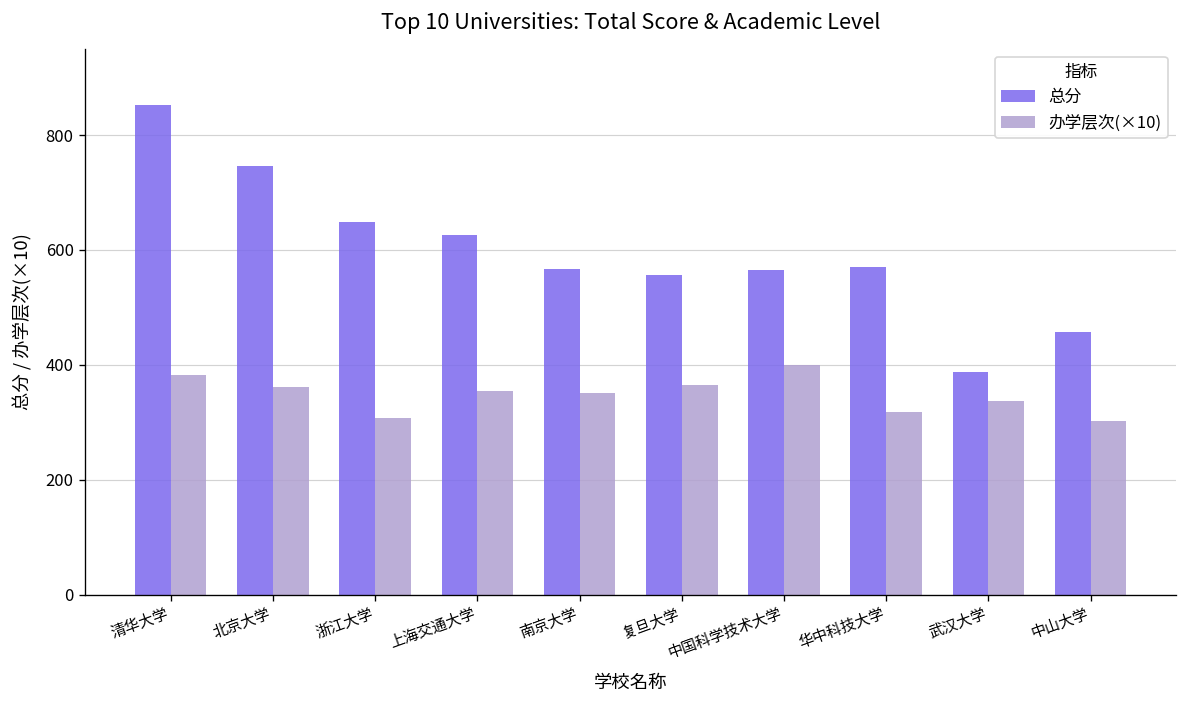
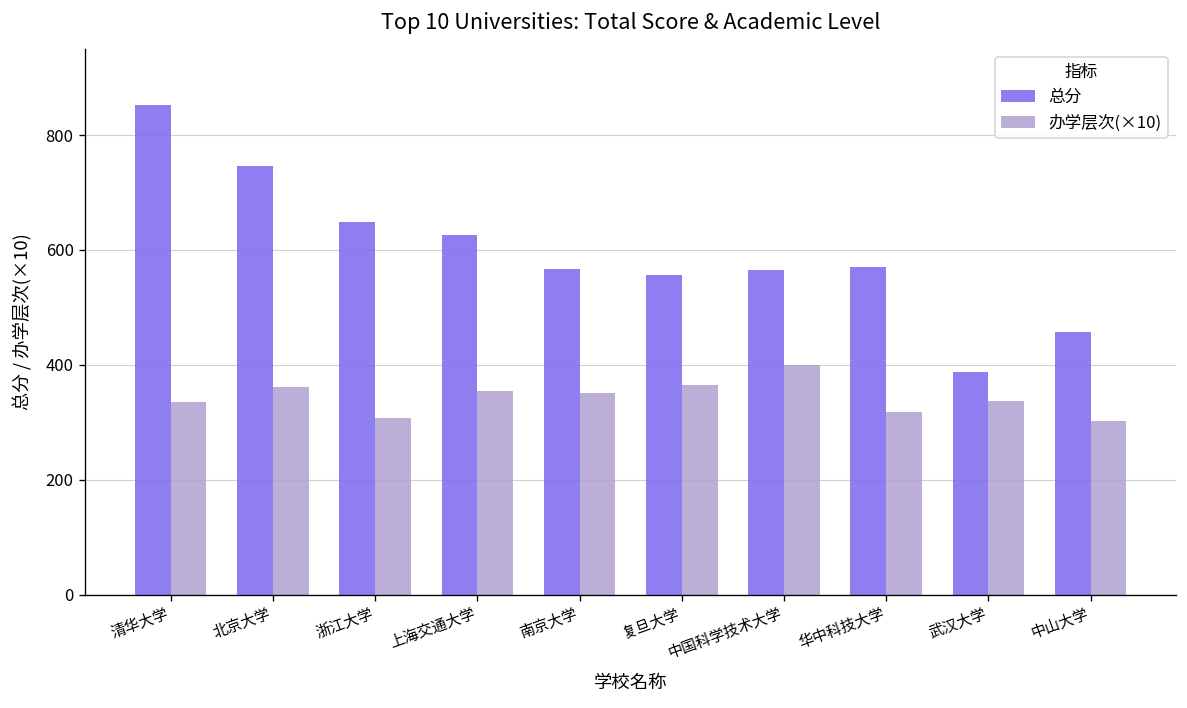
办学层次(×10), 清华大学: 380 -> 340
